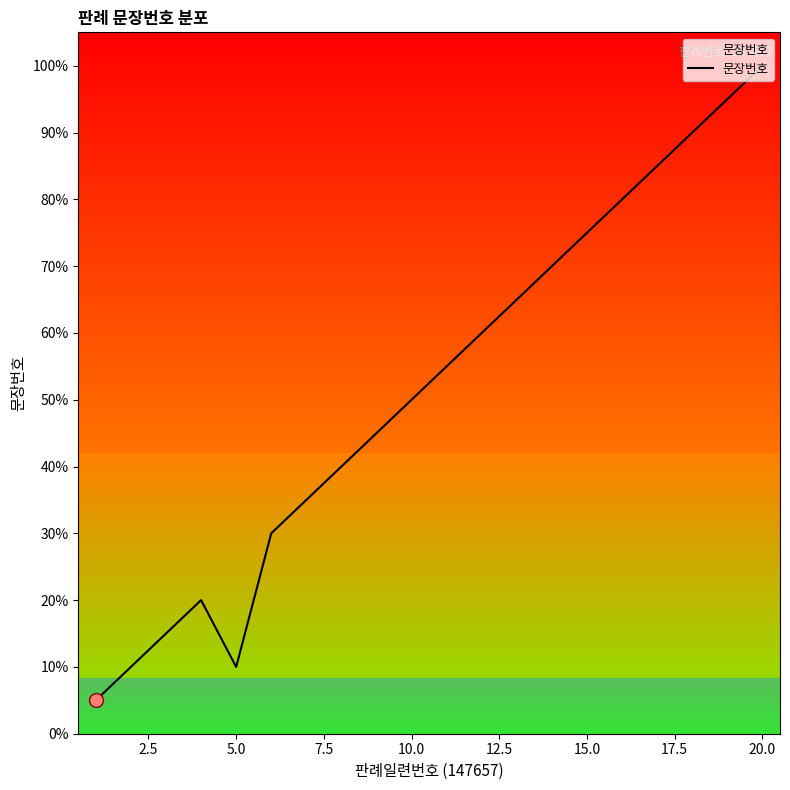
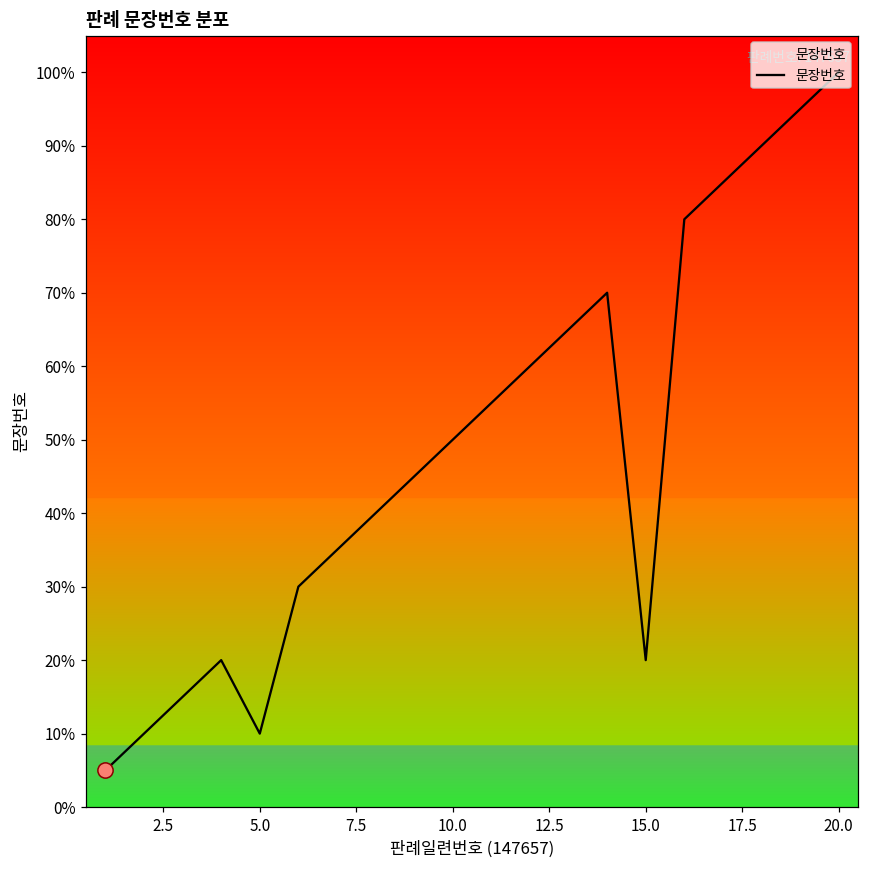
문장번호, 15.0: 75% -> 20%
